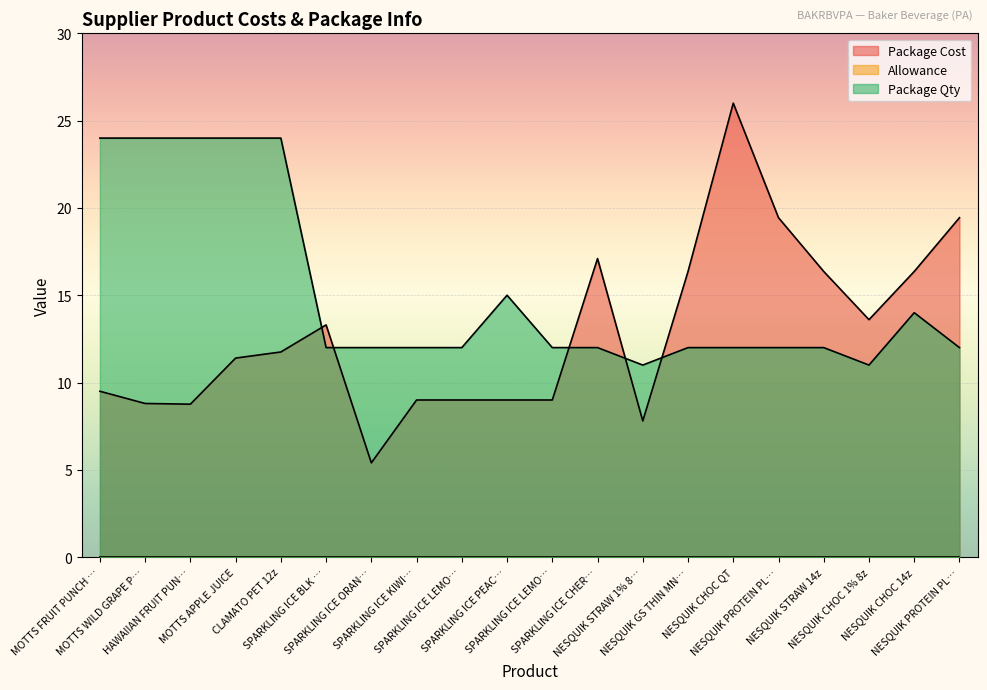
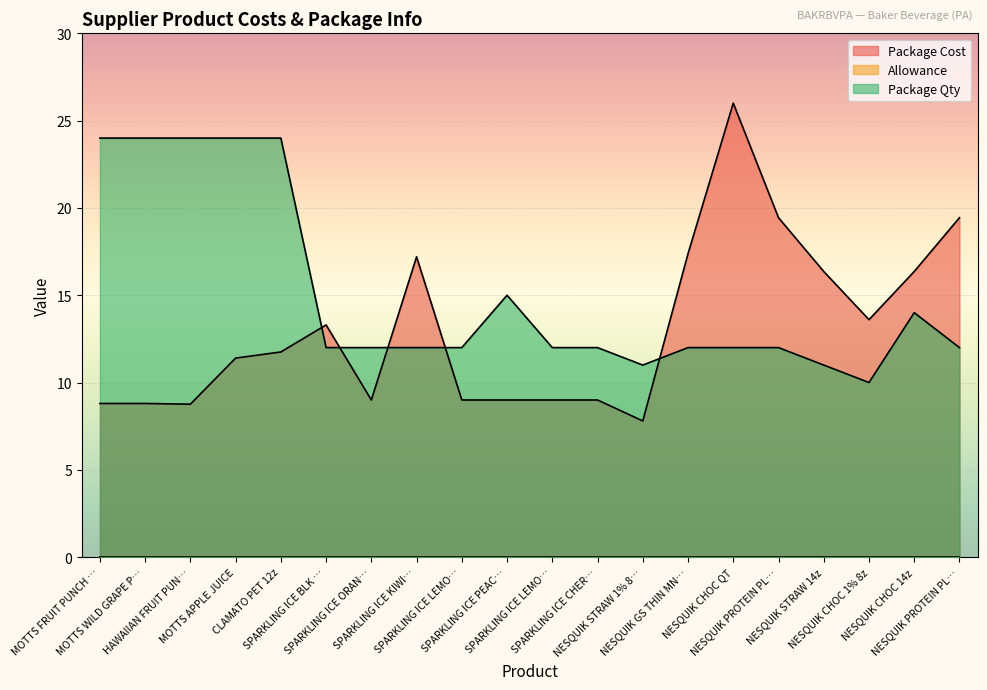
Package Cost, MOTTS FRUIT PUNCH …: 9.5 -> 8.8
Package Cost, SPARKLING ICE ORAN…: 5.4 -> 9.0
Package Cost, SPARKLING ICE KIWI…: 9.0 -> 17.2
Package Cost, SPARKLING ICE CHER…: 17.1 -> 9.0
Package Cost, NESQUIK GS THIN MN…: 16.4 -> 17.4
Package Qty, NESQUIK STRAW 14z: 12 -> 11
Package Qty, NESQUIK CHOC 1% 8z: 11 -> 10
